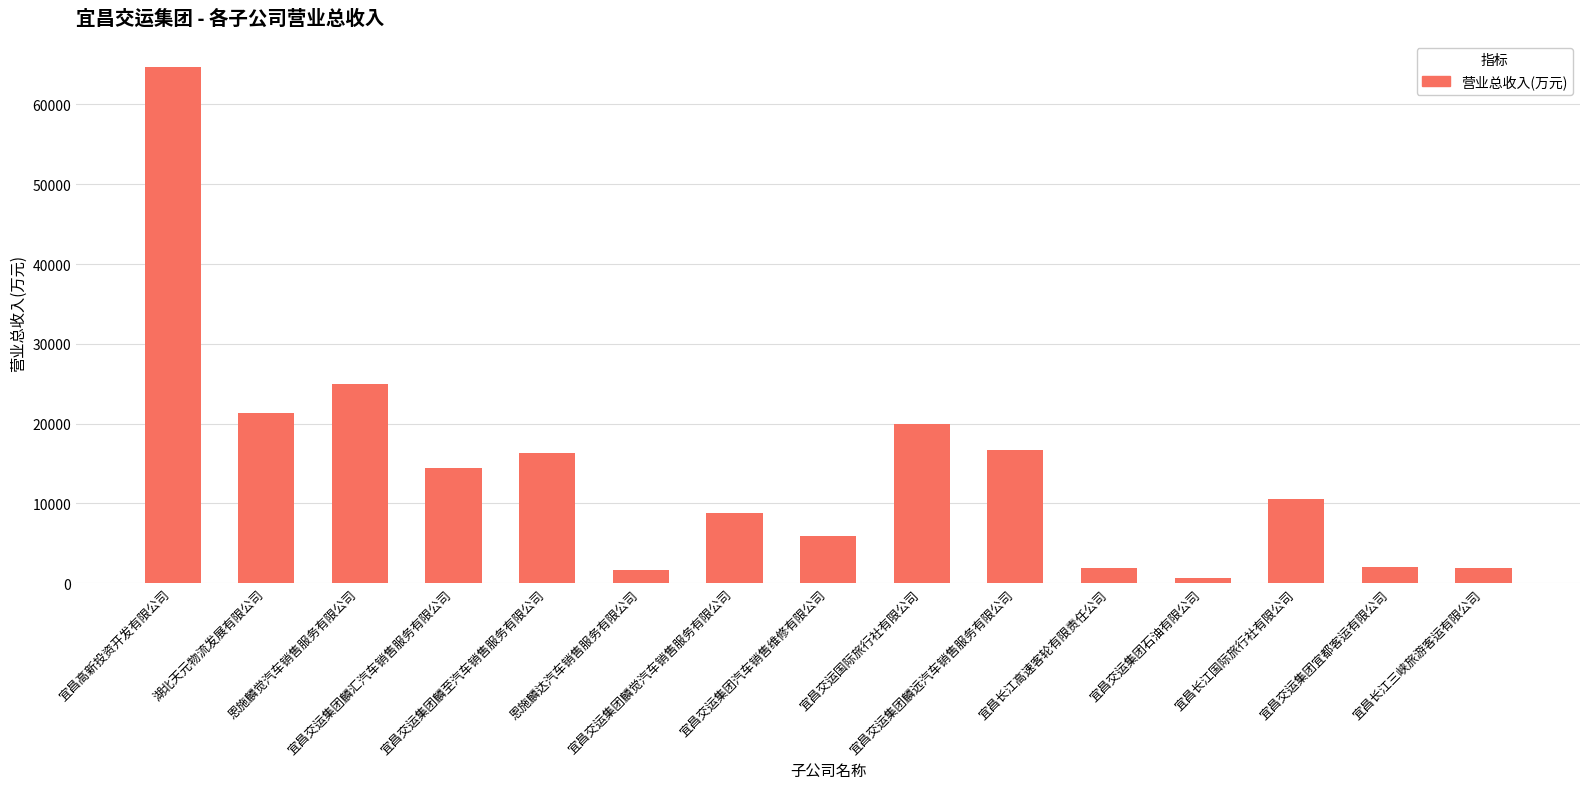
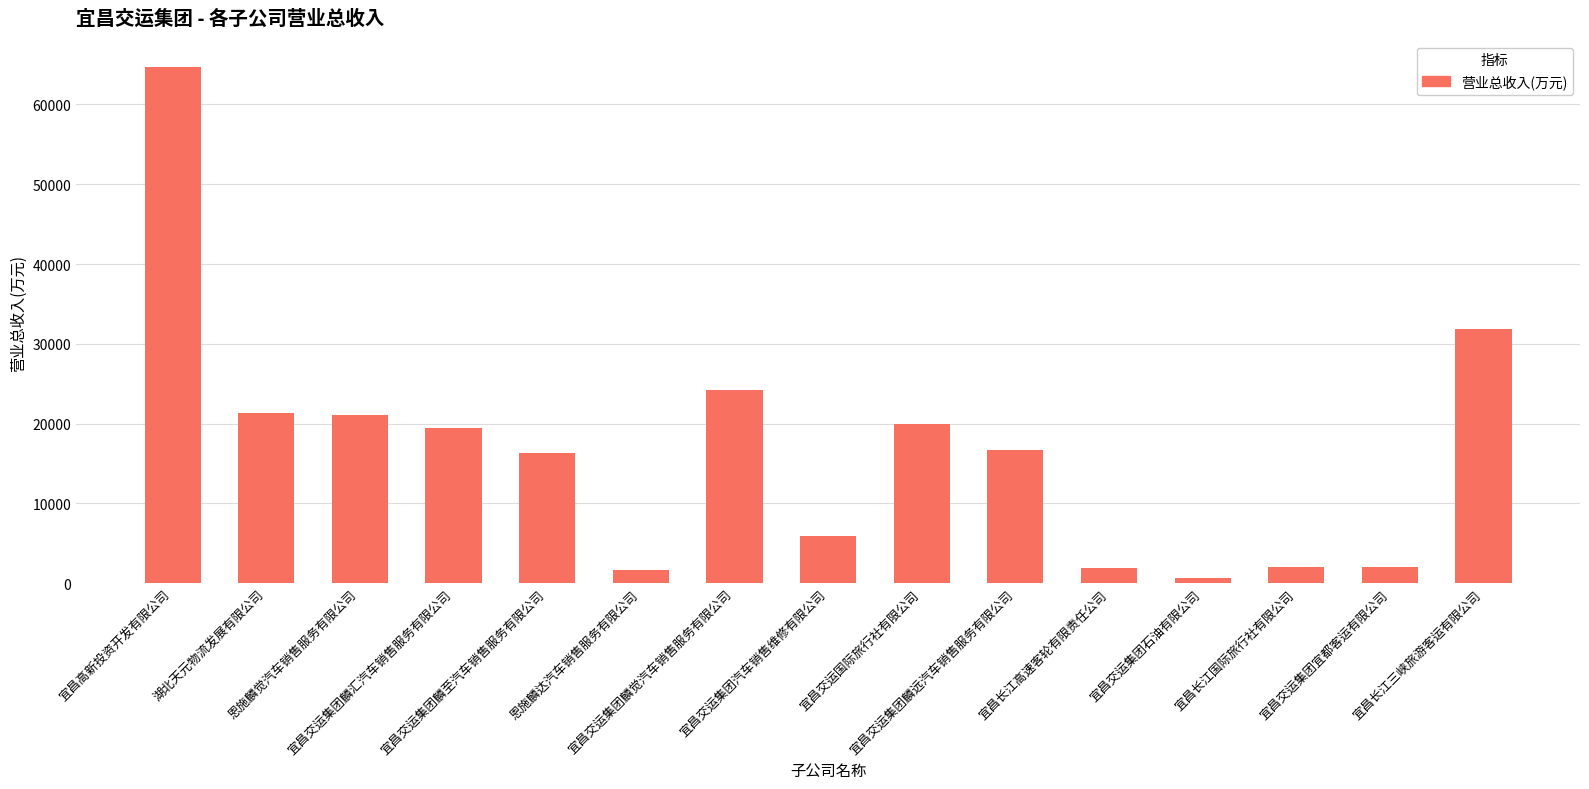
恩施麟觉汽车销售服务有限公司: 25000 -> 21000
宜昌交运集团麟汇汽车销售服务有限公司: 14000 -> 19000
宜昌交运集团麟觉汽车销售服务有限公司: 9000 -> 24000
宜昌长江国际旅行社有限公司: 11000 -> 2000
宜昌长江三峡旅游客运有限公司: 2000 -> 32000
